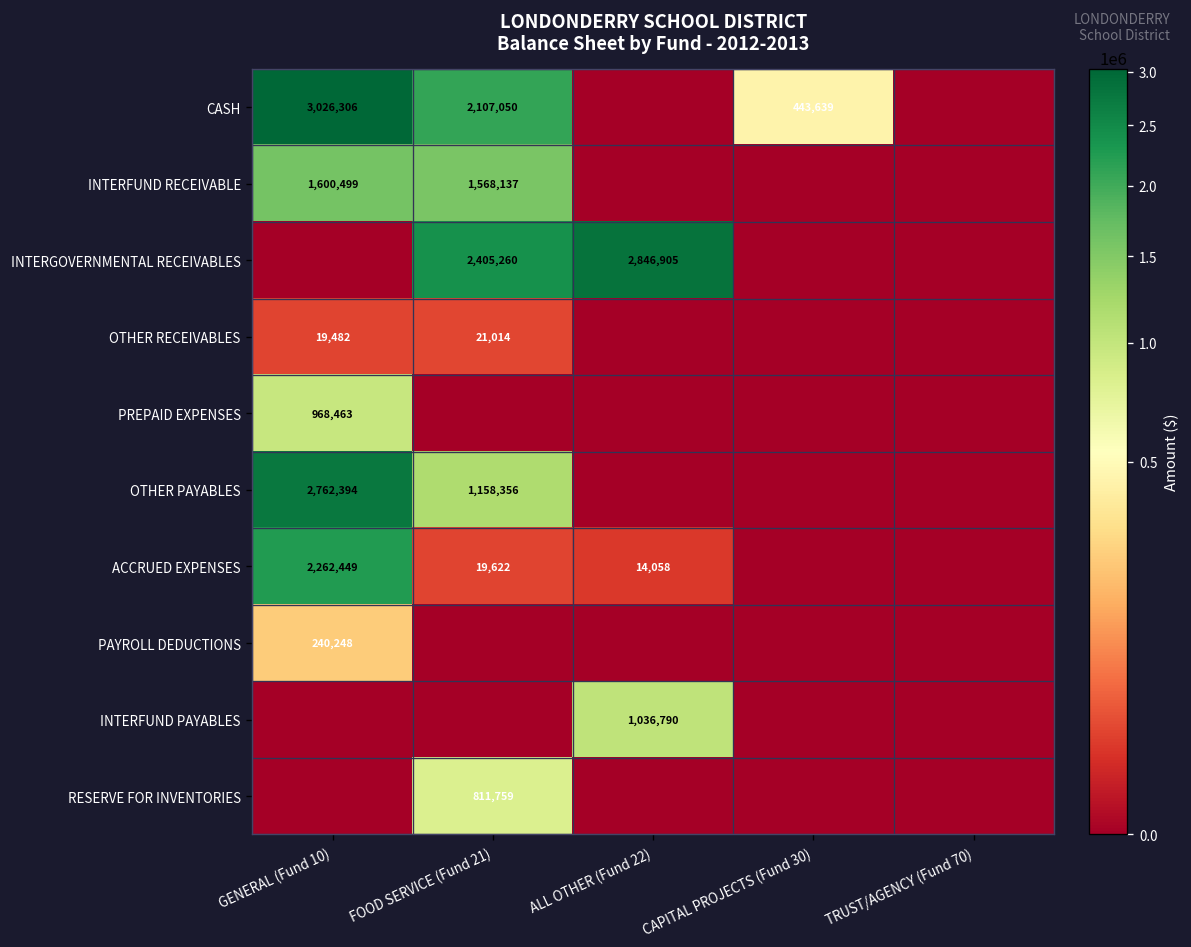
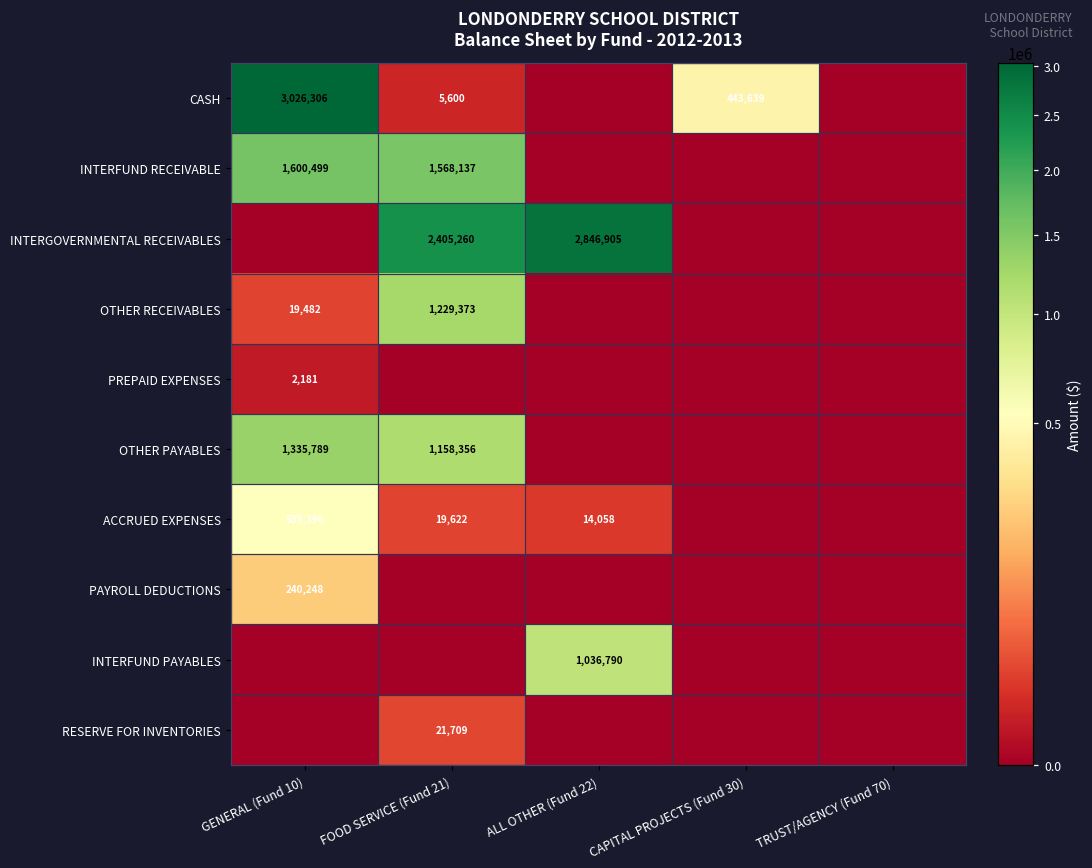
CASH, FOOD SERVICE (Fund 21): 2,107,050 -> 5,600
OTHER RECEIVABLES, FOOD SERVICE (Fund 21): 21,014 -> 1,229,373
PREPAID EXPENSES, GENERAL (Fund 10): 968,463 -> 2,181
OTHER PAYABLES, GENERAL (Fund 10): 2,762,394 -> 1,335,789
ACCRUED EXPENSES, GENERAL (Fund 10): 2,262,449 -> 535,396
RESERVE FOR INVENTORIES, FOOD SERVICE (Fund 21): 811,759 -> 21,709
